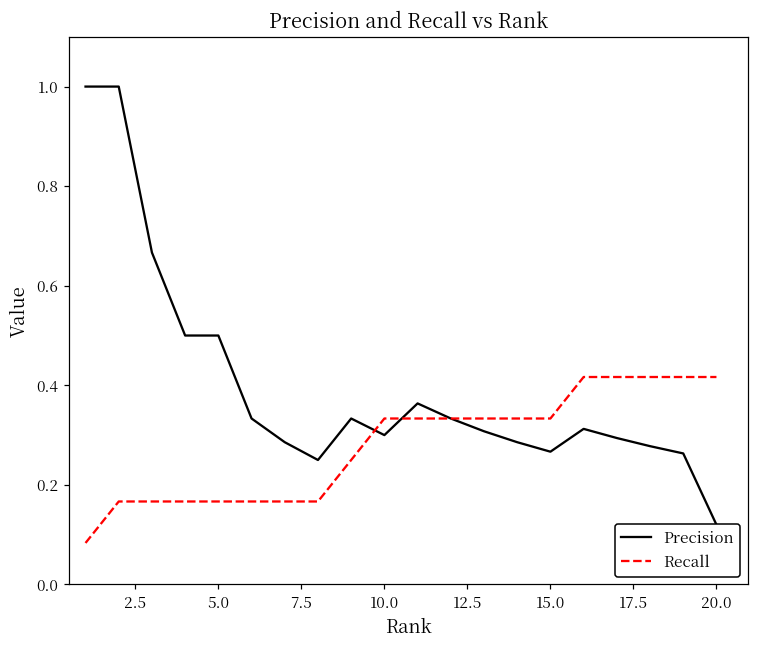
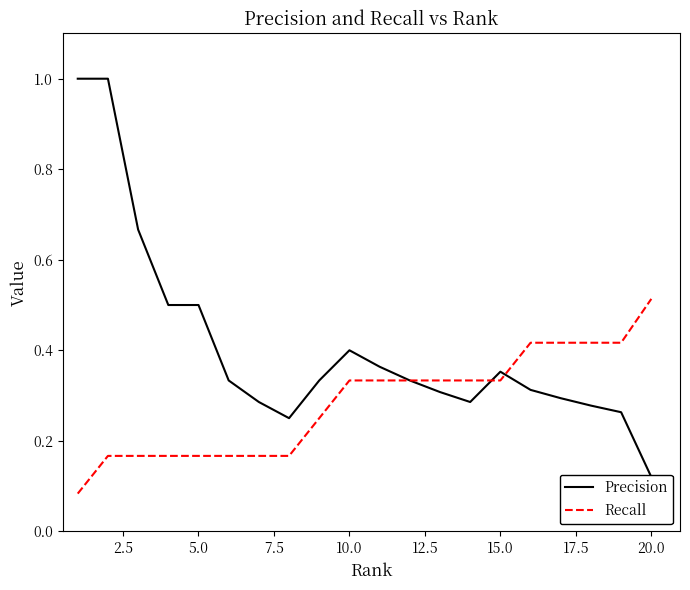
Precision, 10.0: 0.3 -> 0.4
Precision, 15.0: 0.27 -> 0.35
Recall, 20.0: 0.42 -> 0.51
